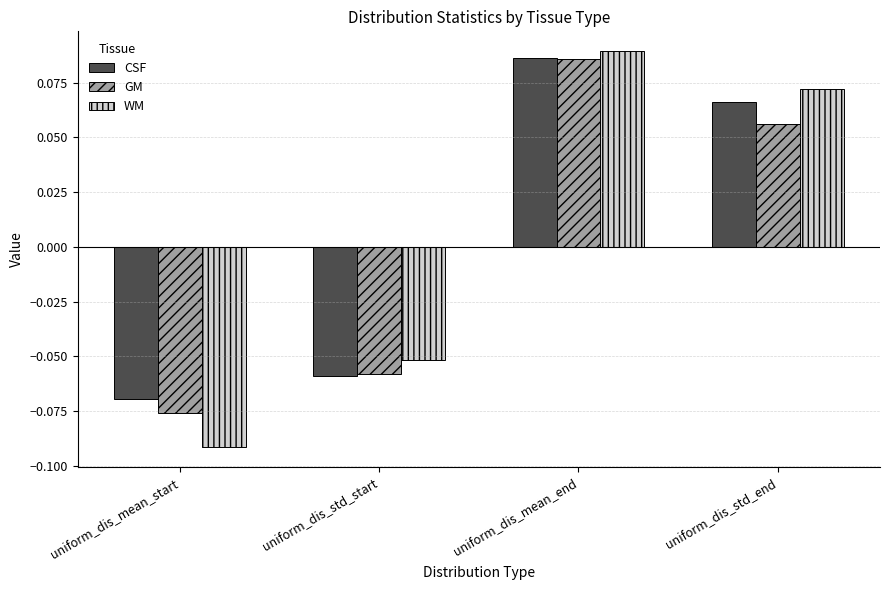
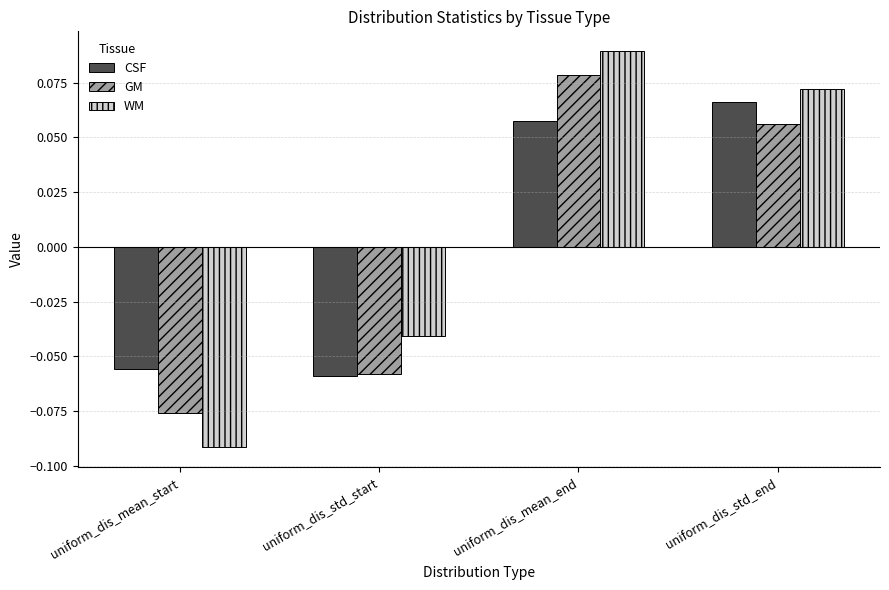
CSF, uniform_dis_mean_start: -0.069 -> -0.056
WM, uniform_dis_std_start: -0.052 -> -0.041
CSF, uniform_dis_mean_end: 0.086 -> 0.057
GM, uniform_dis_mean_end: 0.086 -> 0.078
